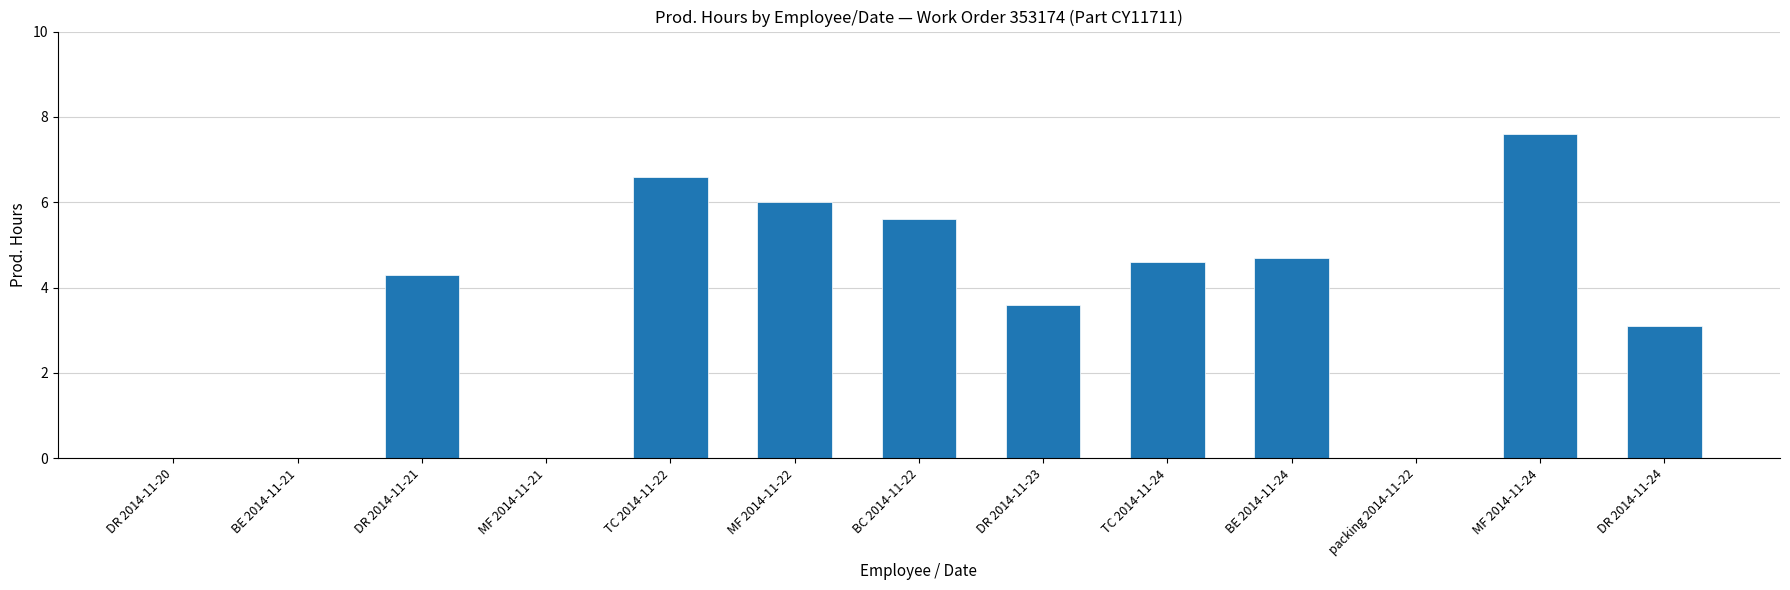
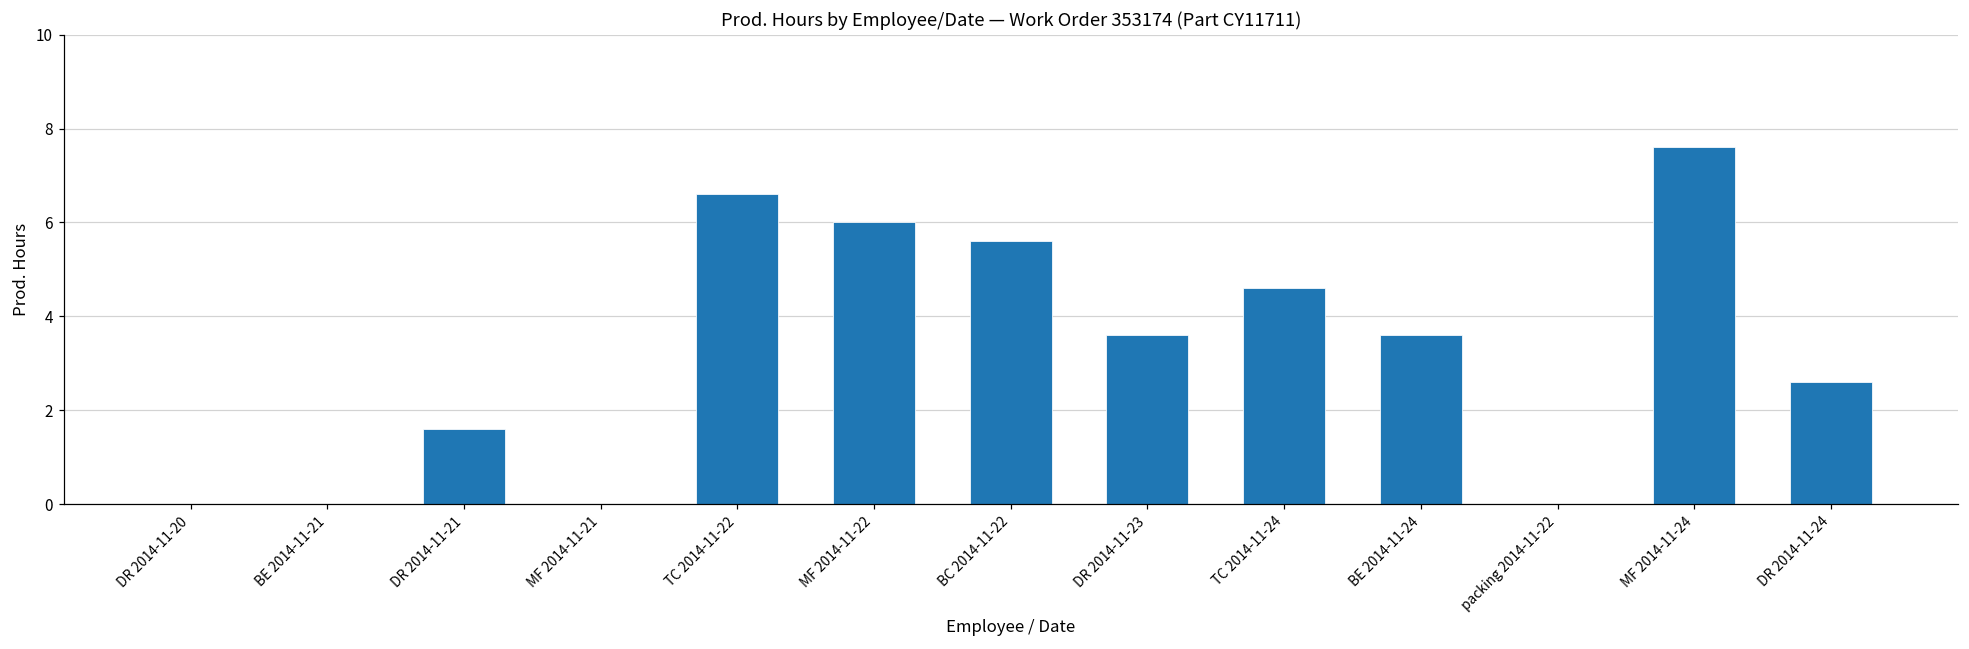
DR 2014-11-21: 4.3 -> 1.6
BE 2014-11-24: 4.7 -> 3.6
DR 2014-11-24: 3.1 -> 2.6
